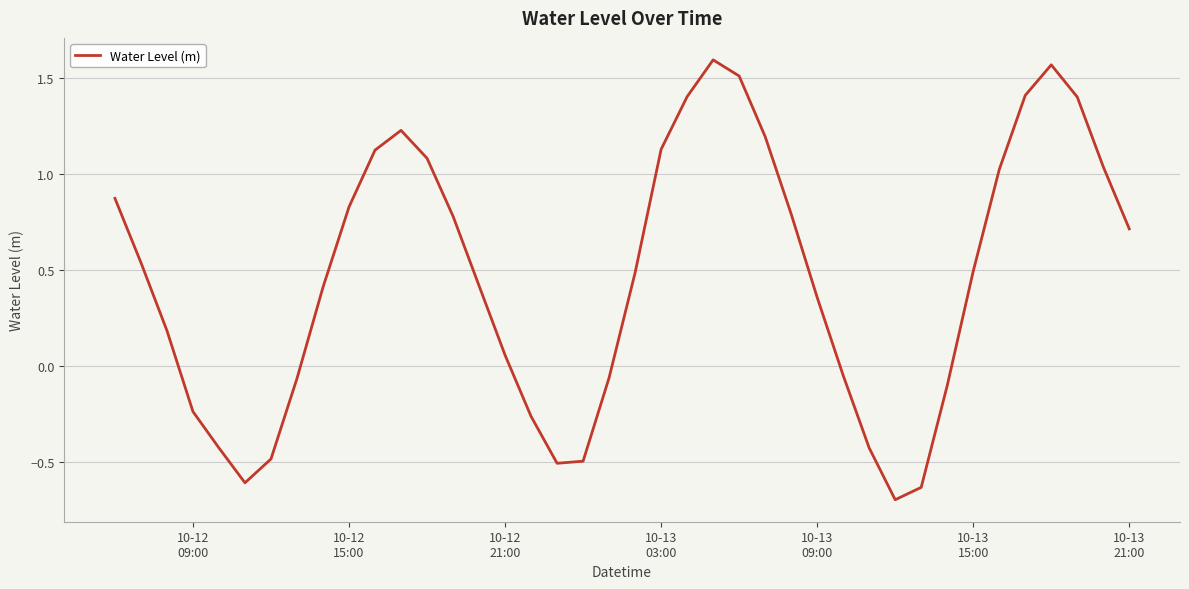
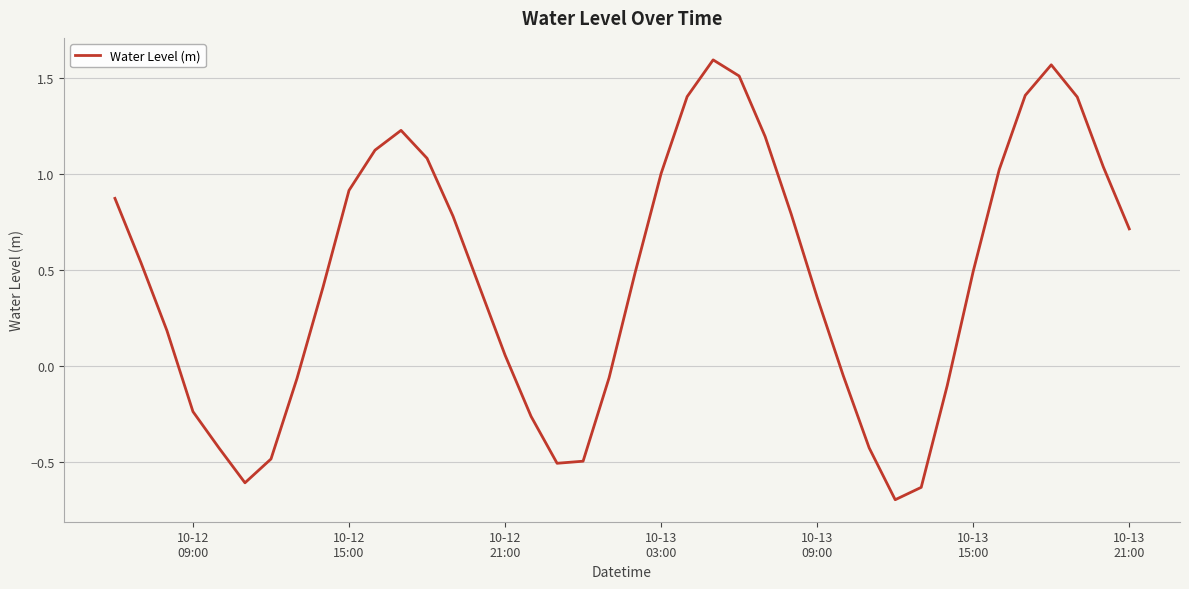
10-12 15:00: 0.83 -> 0.91
10-13 03:00: 1.13 -> 1.00
